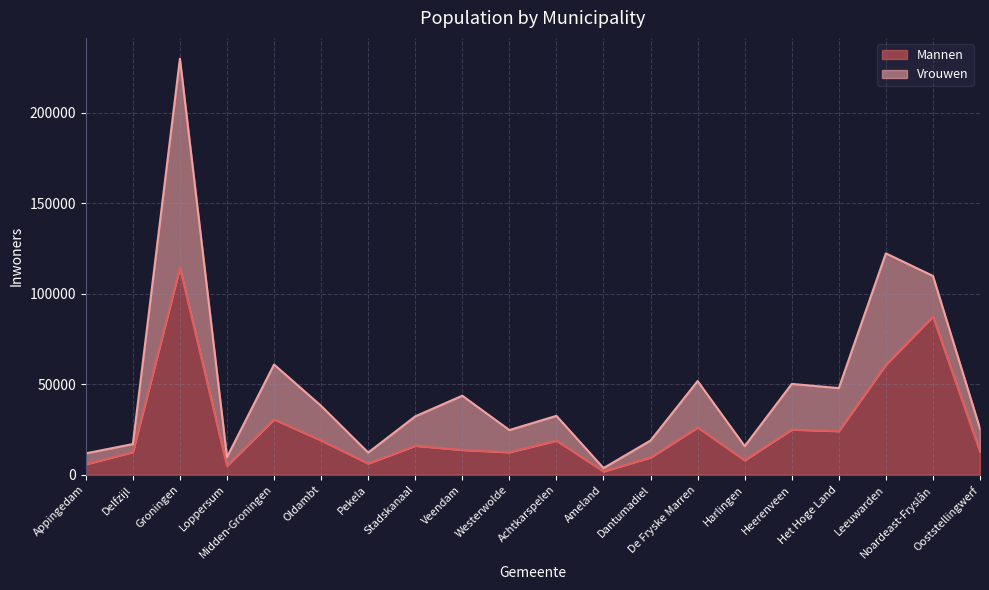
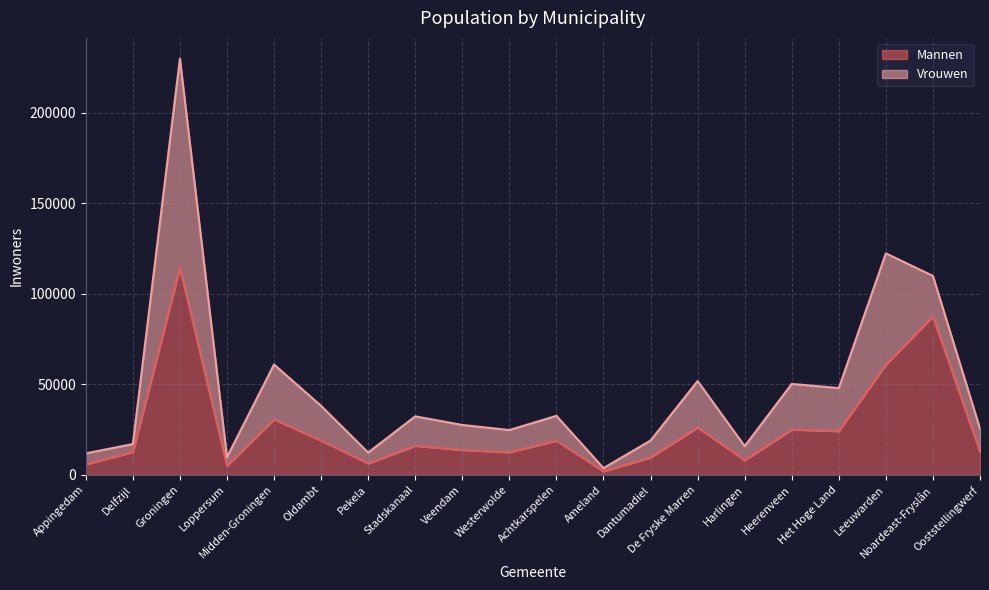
Vrouwen, Veendam: 30000 -> 14000
